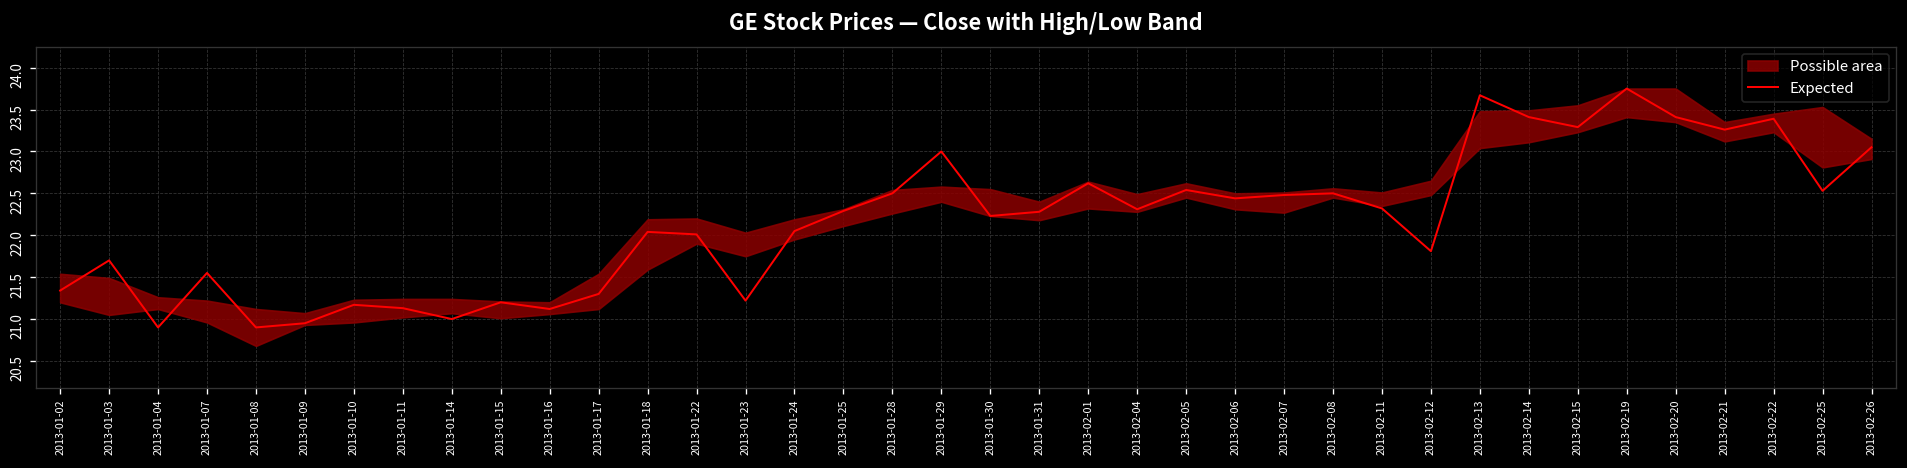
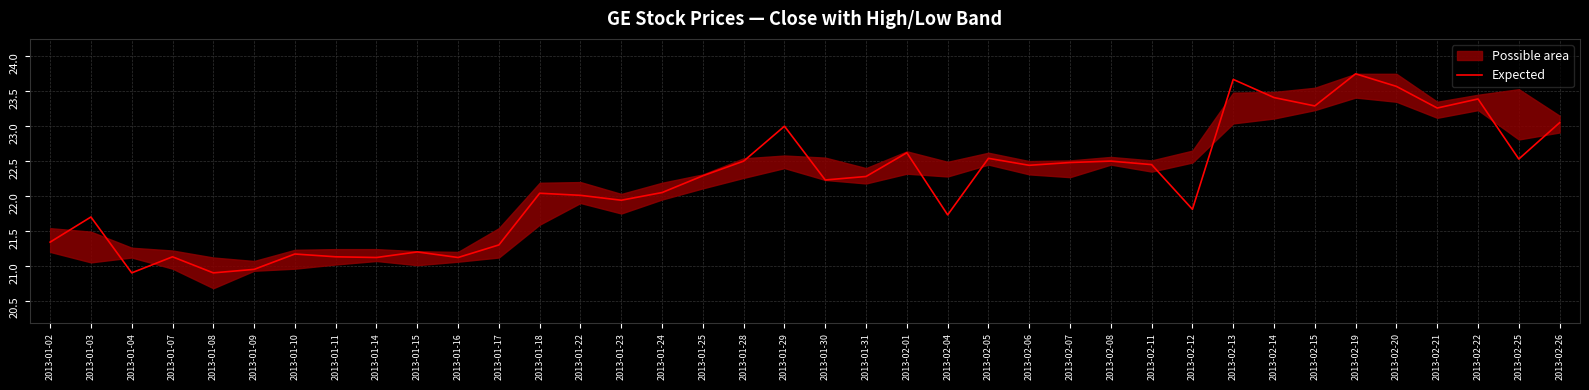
Expected, 2013-01-07: 21.6 -> 21.1
Expected, 2013-01-14: 21.0 -> 21.1
Expected, 2013-01-23: 21.2 -> 21.9
Expected, 2013-02-04: 22.3 -> 21.7
Expected, 2013-02-11: 22.3 -> 22.5
Expected, 2013-02-20: 23.4 -> 23.6
